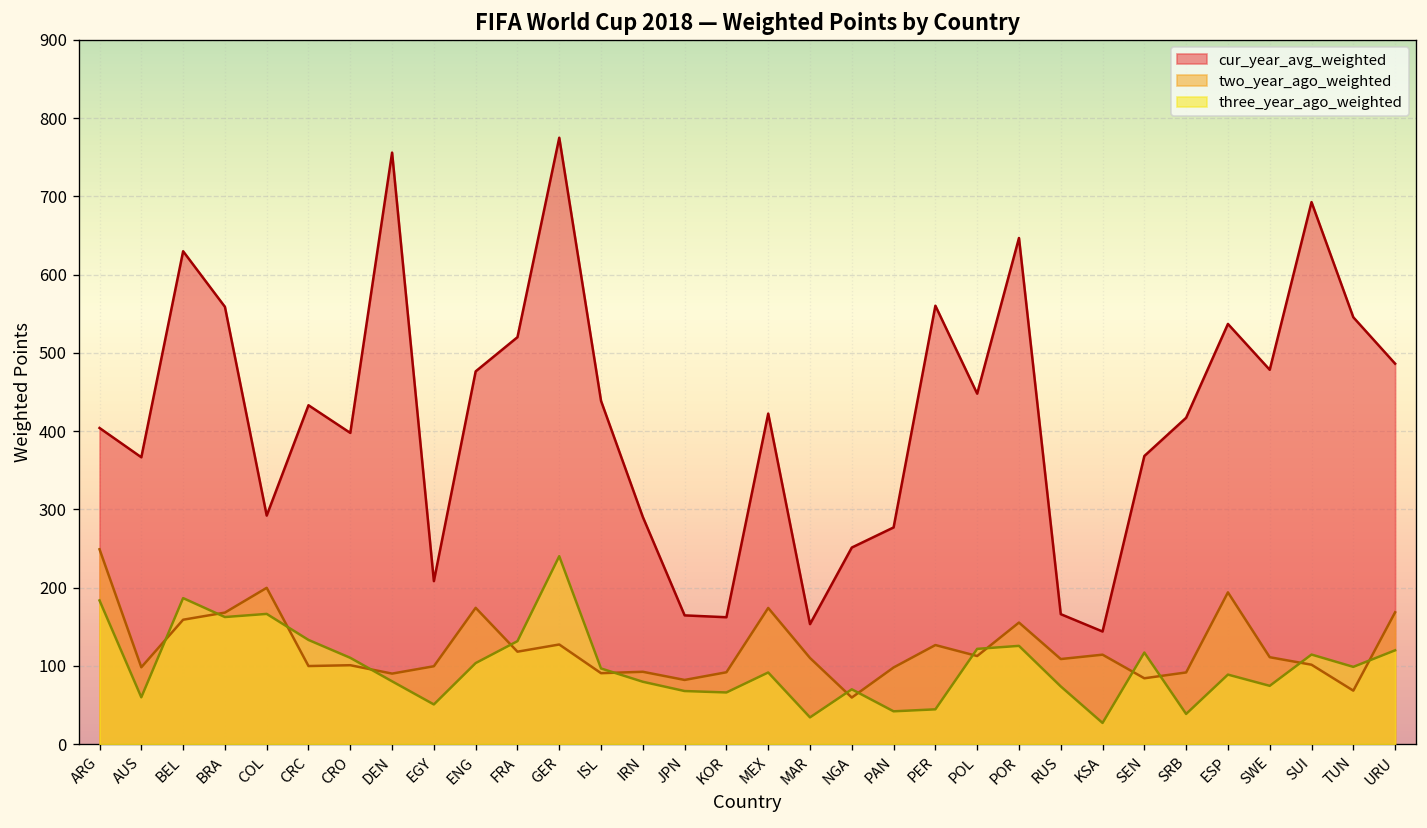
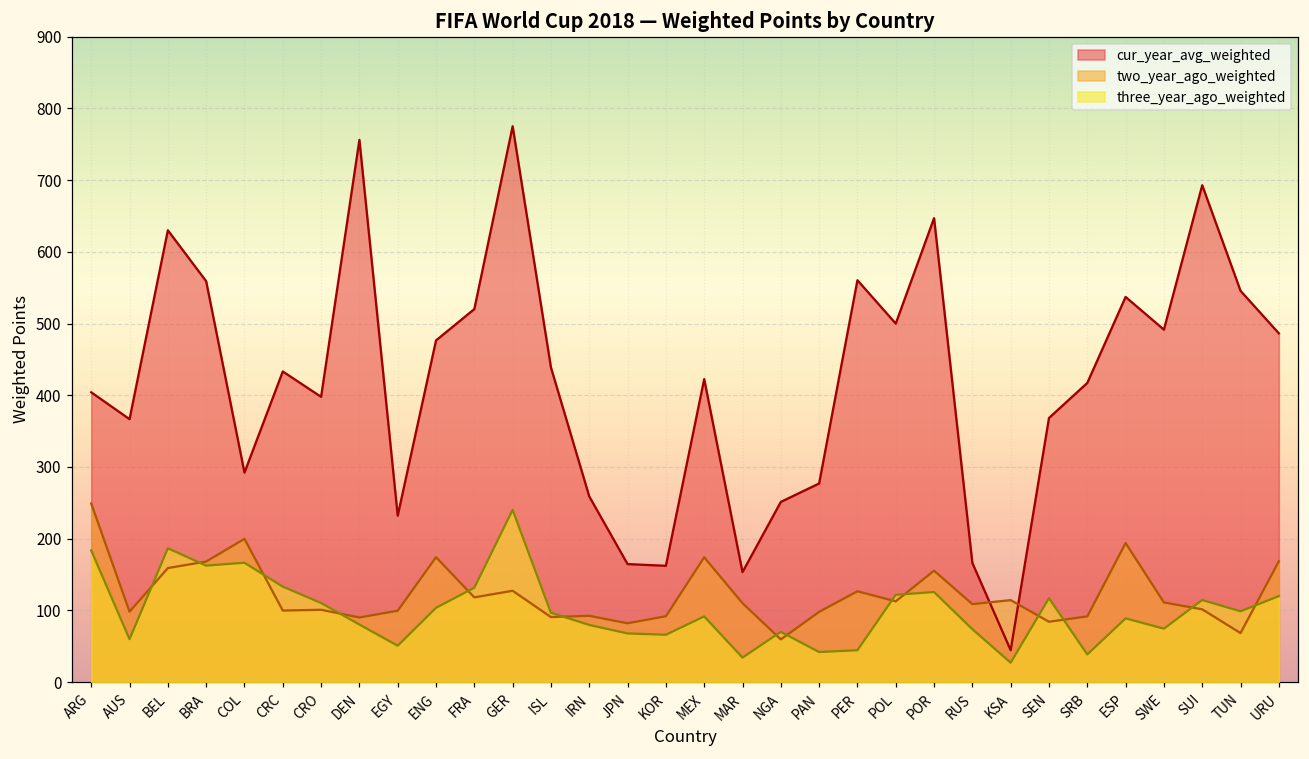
cur_year_avg_weighted, EGY: 210 -> 230
cur_year_avg_weighted, IRN: 290 -> 260
cur_year_avg_weighted, POL: 450 -> 500
cur_year_avg_weighted, KSA: 140 -> 40
cur_year_avg_weighted, SWE: 480 -> 490
